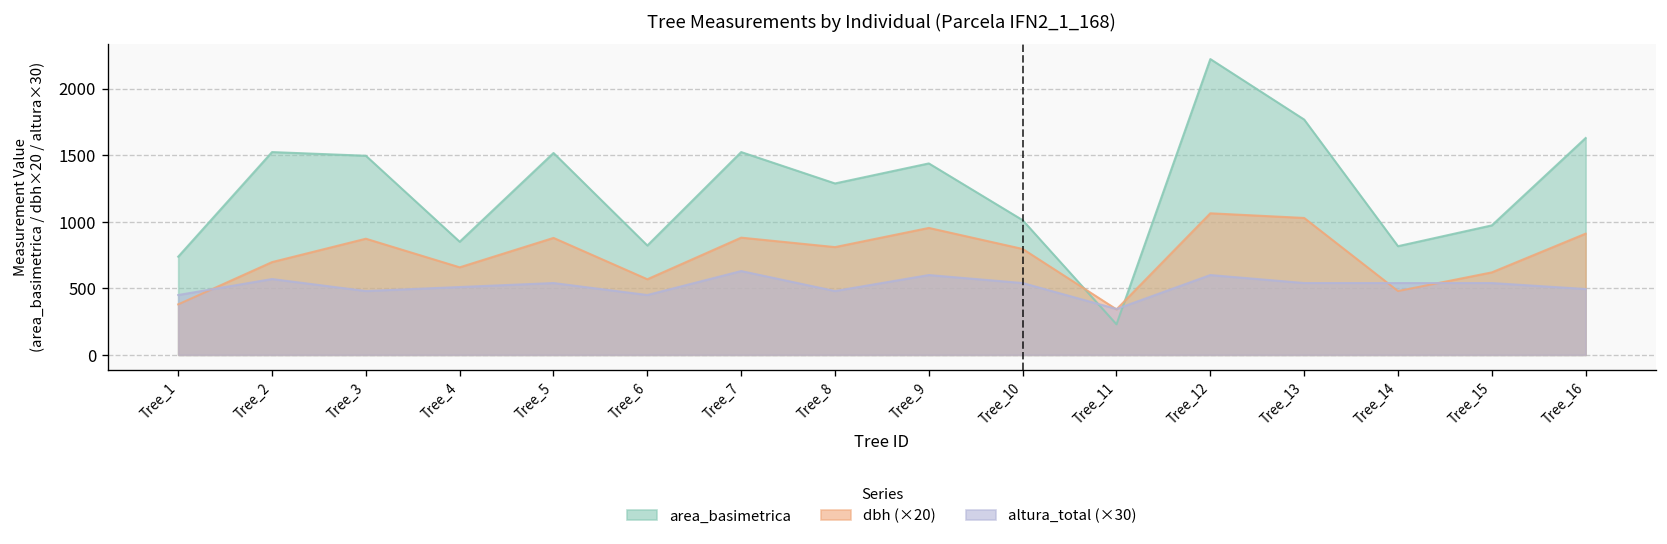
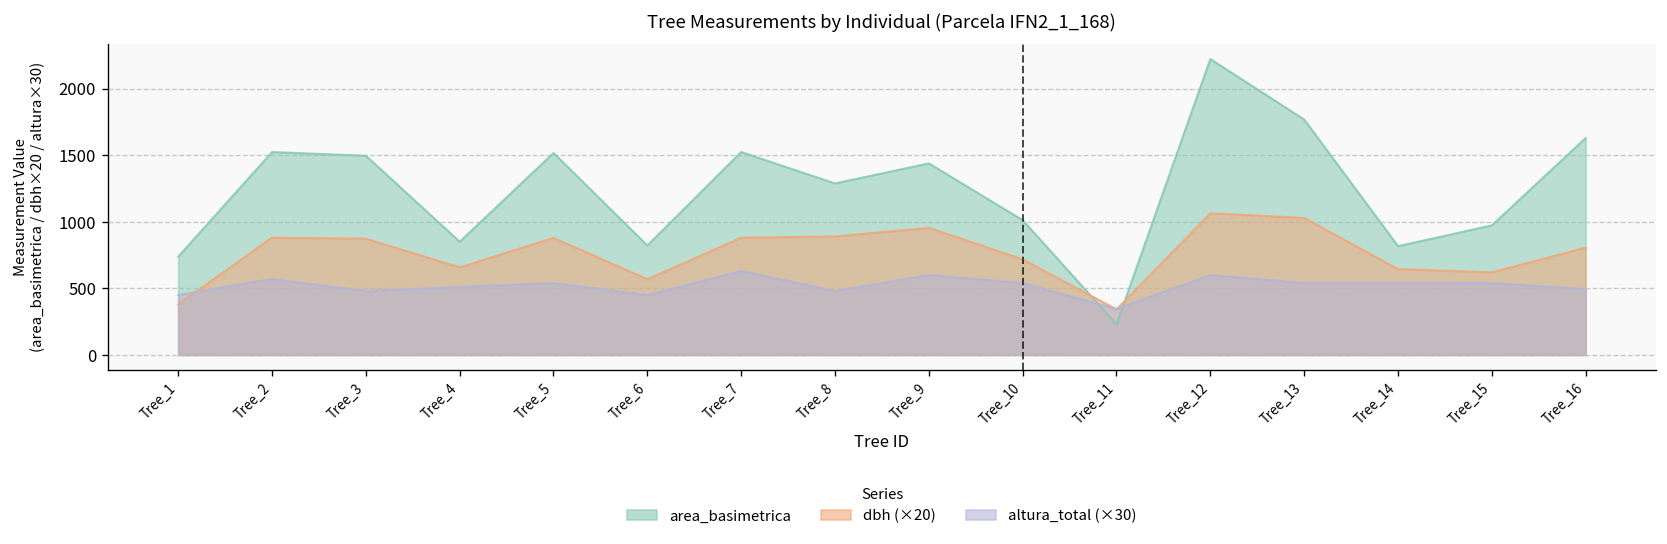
dbh (×20), Tree_2: 700 -> 880
dbh (×20), Tree_8: 810 -> 890
dbh (×20), Tree_10: 800 -> 720
dbh (×20), Tree_14: 480 -> 650
dbh (×20), Tree_16: 910 -> 810
